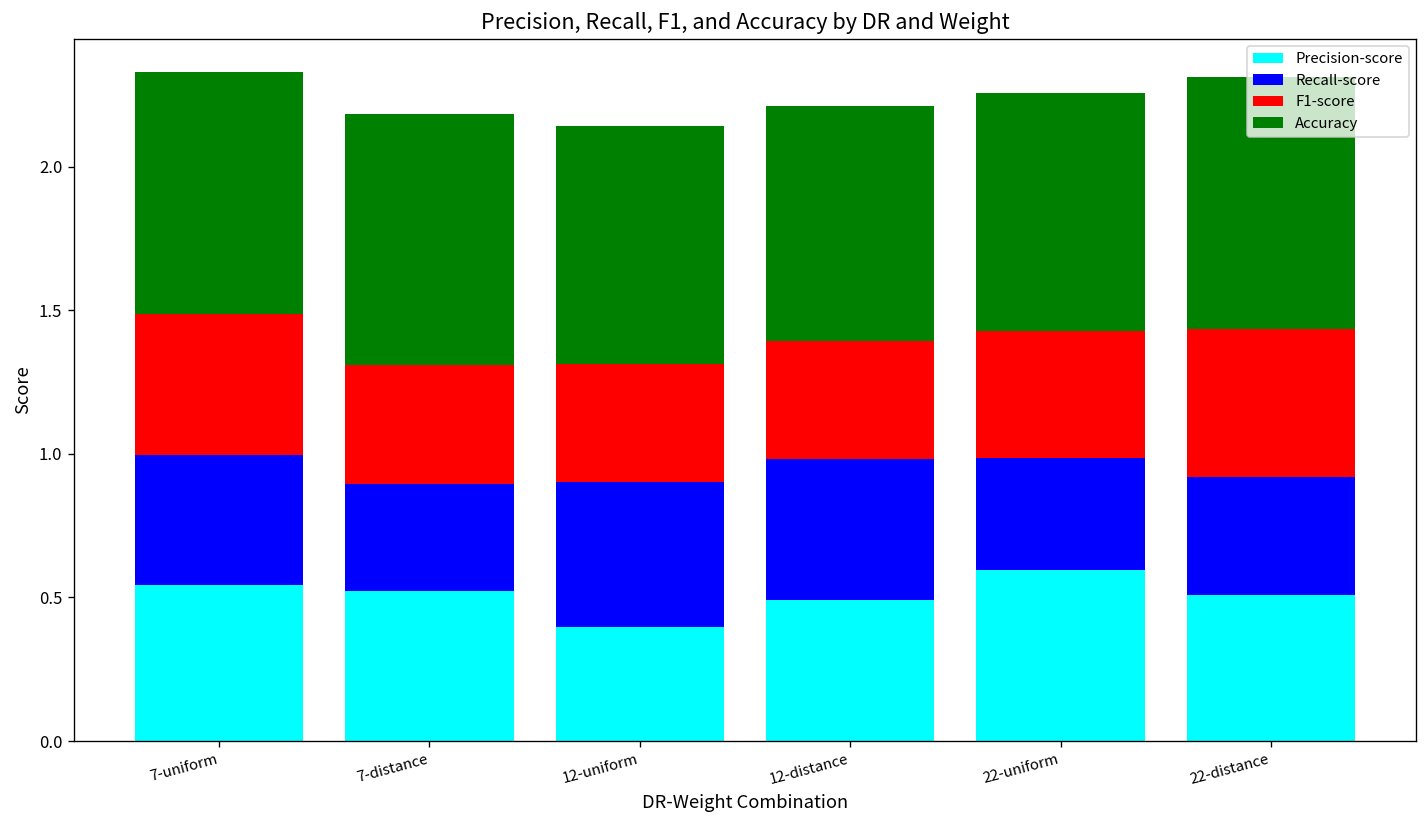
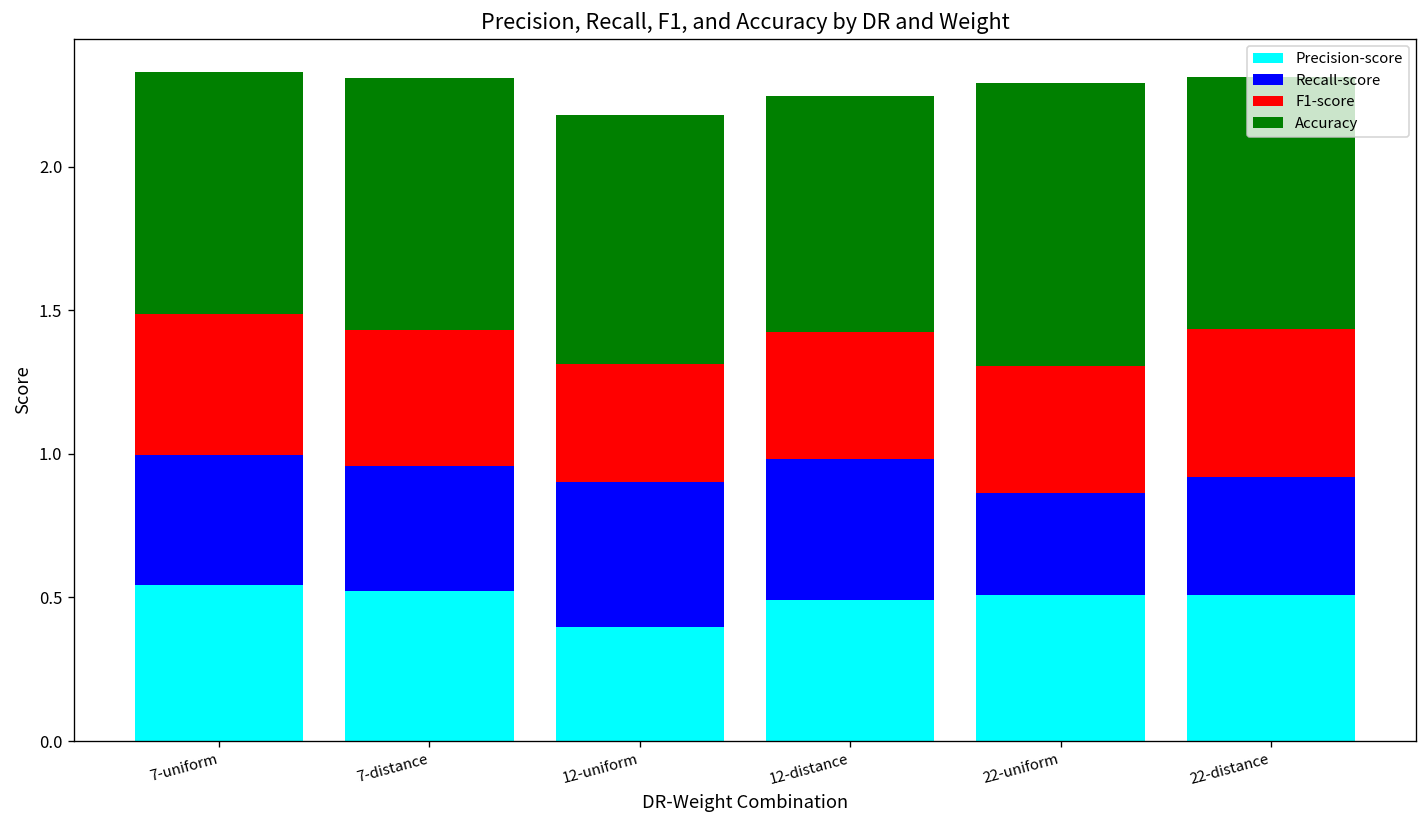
Recall-score, 7-distance: 0.37 -> 0.44
F1-score, 7-distance: 0.41 -> 0.48
Accuracy, 12-uniform: 0.83 -> 0.87
F1-score, 12-distance: 0.41 -> 0.44
Precision-score, 22-uniform: 0.60 -> 0.51
Recall-score, 22-uniform: 0.39 -> 0.36
Accuracy, 22-uniform: 0.83 -> 0.99
